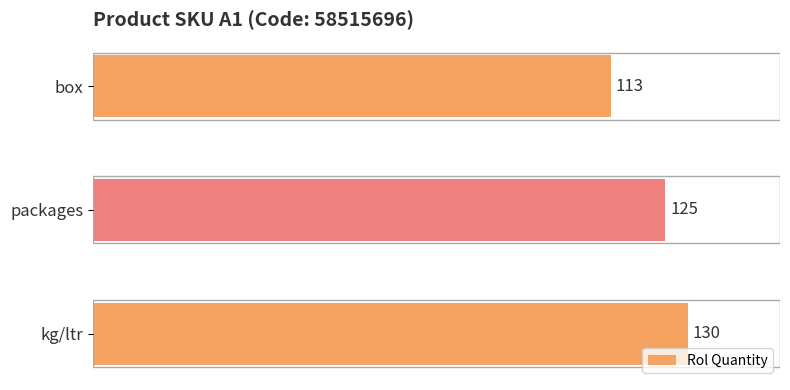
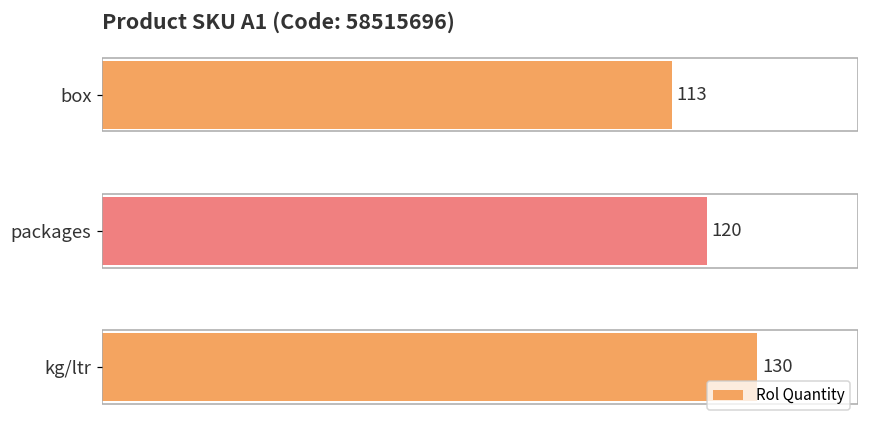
packages: 125 -> 120
